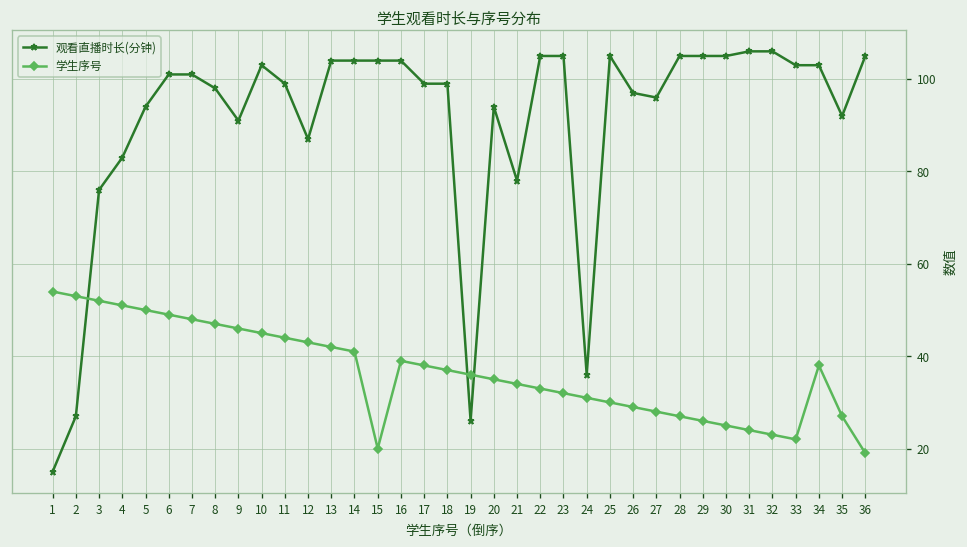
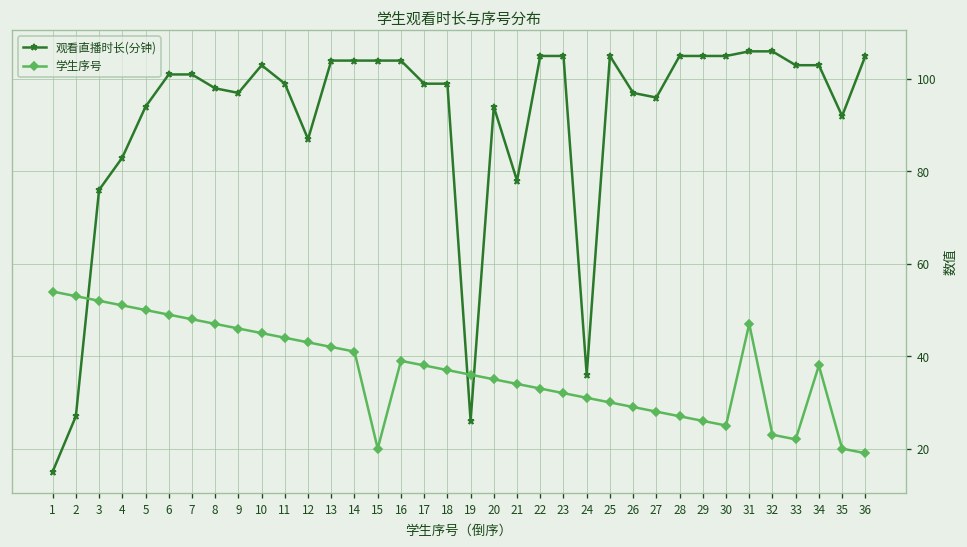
观看直播时长(分钟), 9: 91 -> 97
学生序号, 31: 24 -> 47
学生序号, 35: 27 -> 20
